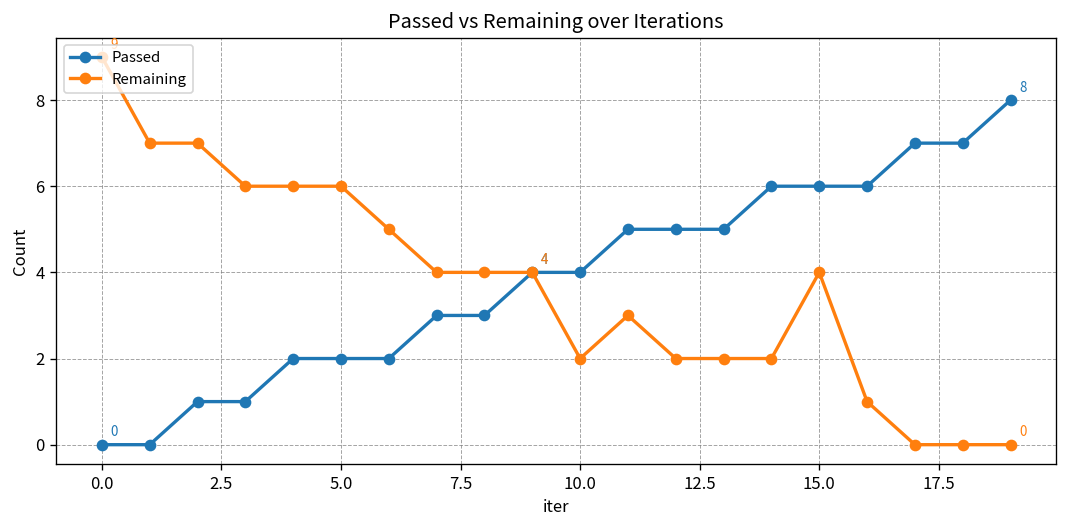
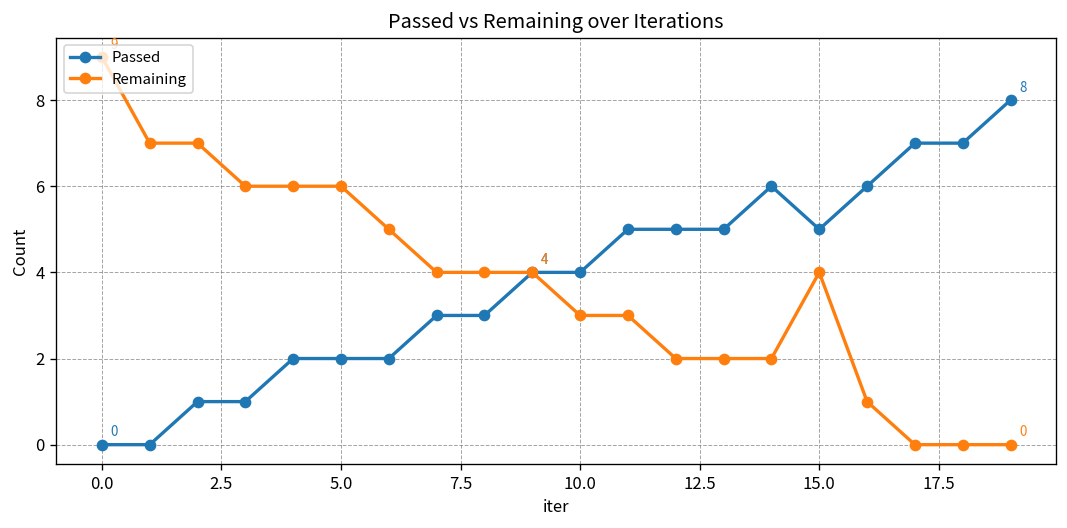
Remaining, 10.0: 2 -> 3
Passed, 15.0: 6 -> 5
